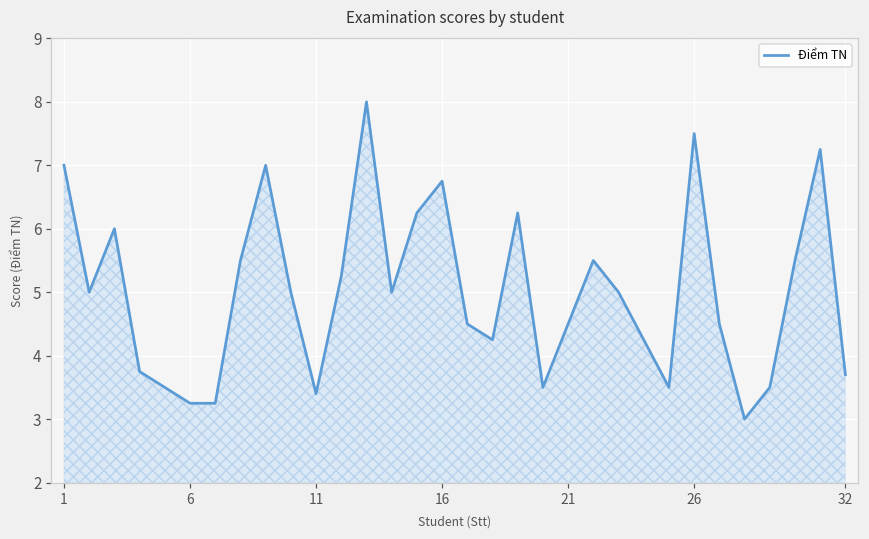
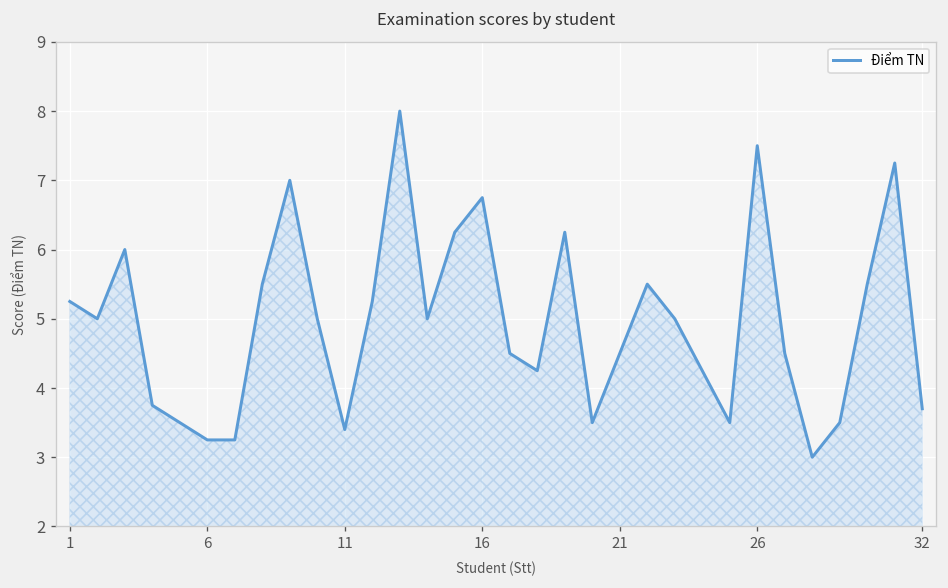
1: 7.0 -> 5.3
